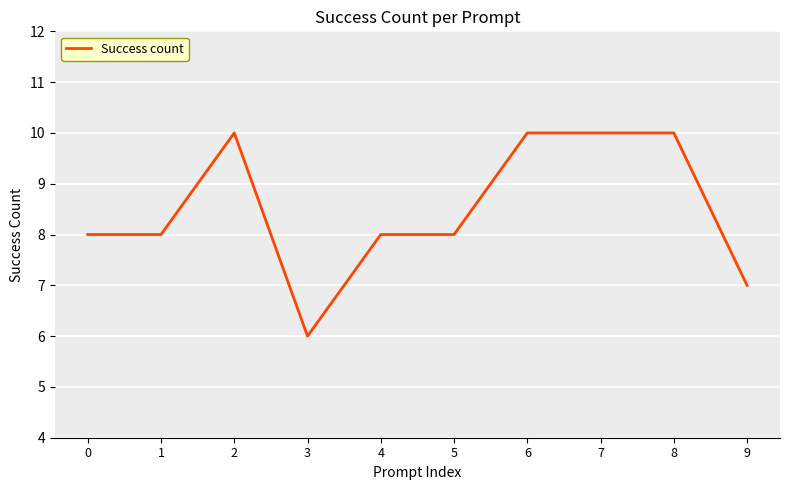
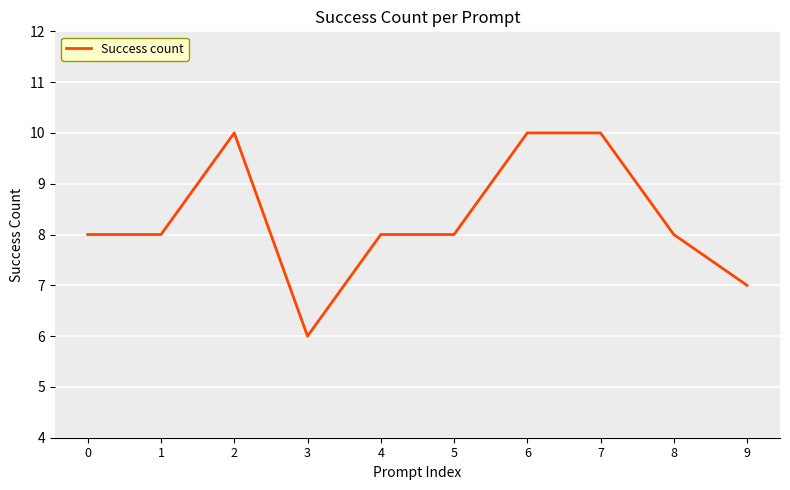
8: 10 -> 8
